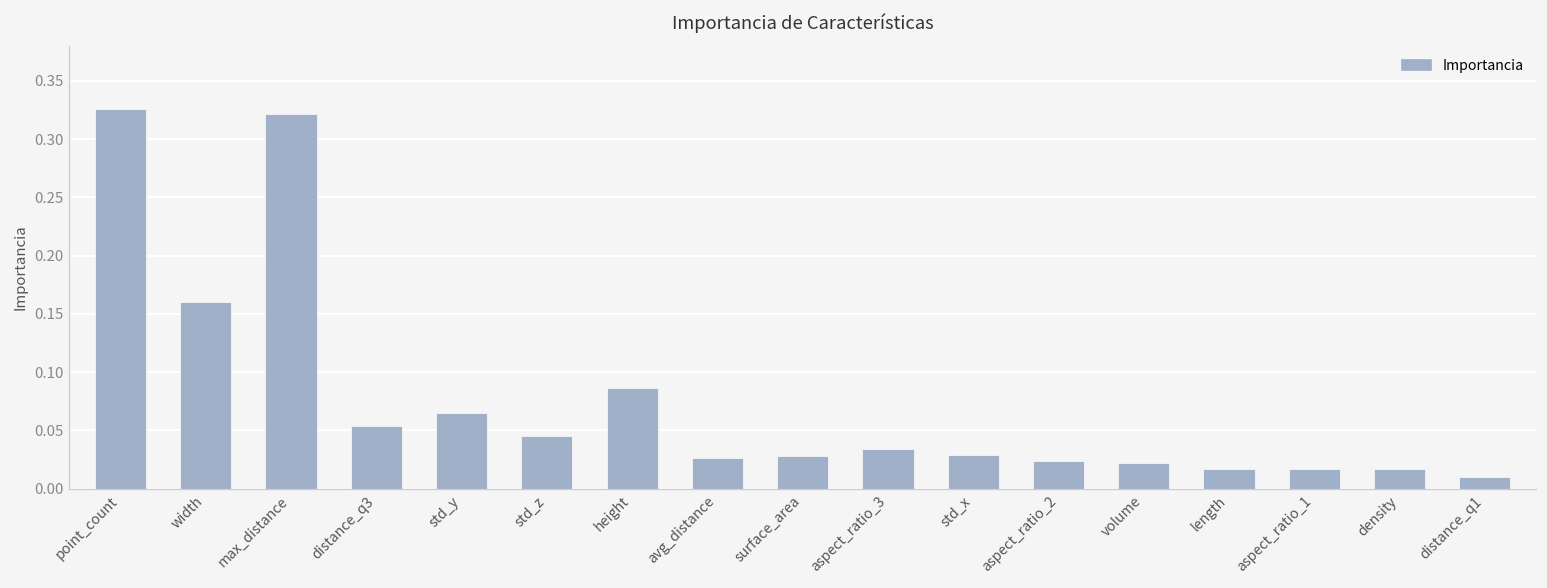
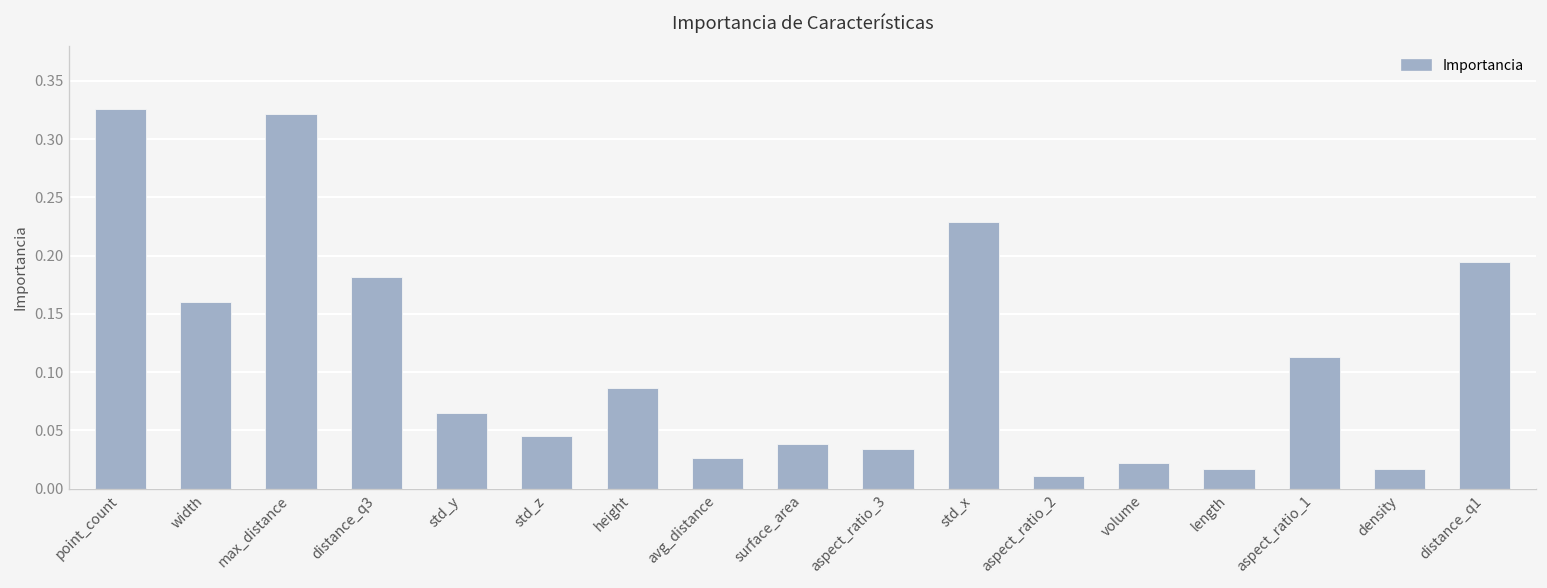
distance_q3: 0.05 -> 0.18
surface_area: 0.03 -> 0.04
std_x: 0.03 -> 0.23
aspect_ratio_2: 0.02 -> 0.01
aspect_ratio_1: 0.02 -> 0.11
distance_q1: 0.01 -> 0.19
